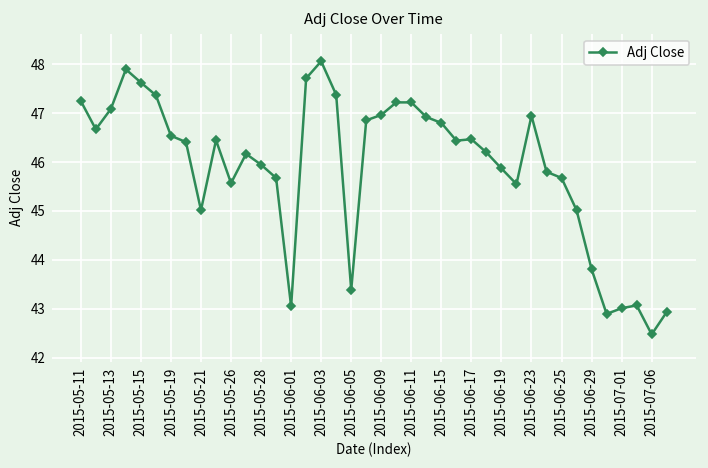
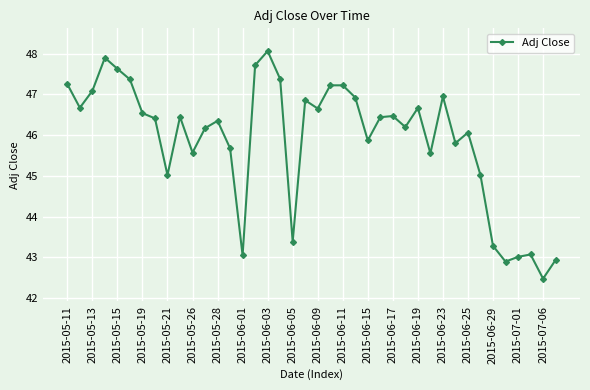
2015-05-28: 45.9 -> 46.3
2015-06-09: 47.0 -> 46.7
2015-06-15: 46.8 -> 45.9
2015-06-19: 45.9 -> 46.7
2015-06-25: 45.7 -> 46.1
2015-06-29: 43.8 -> 43.3
